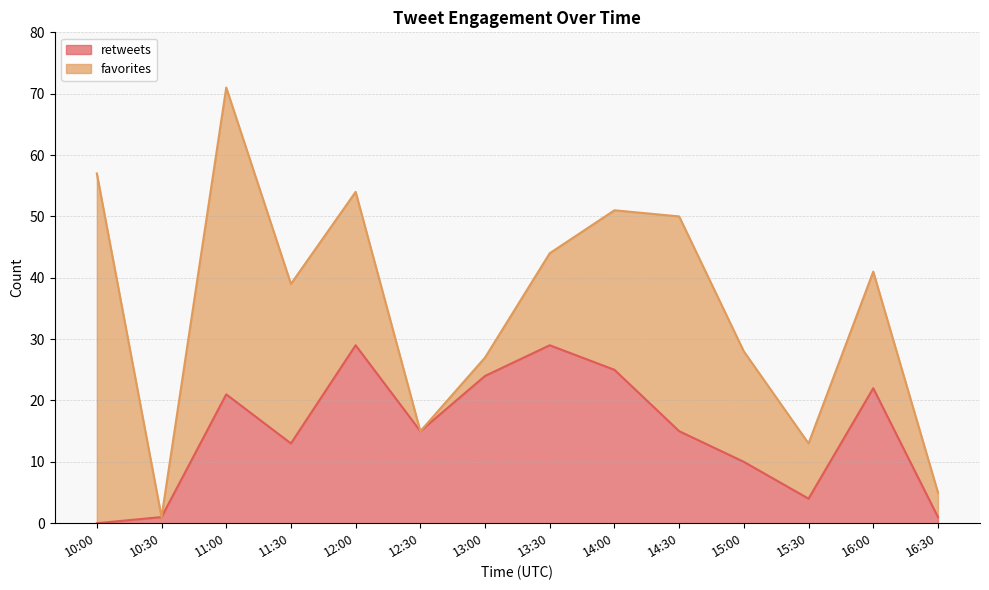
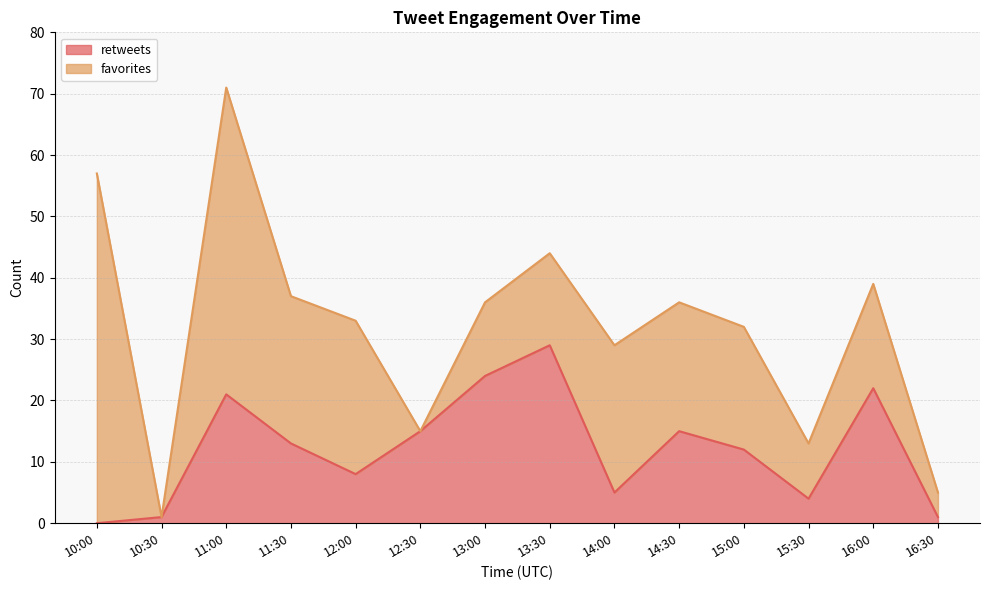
favorites, 11:30: 26 -> 24
retweets, 12:00: 29 -> 8
favorites, 13:00: 3 -> 12
retweets, 14:00: 25 -> 5
favorites, 14:00: 26 -> 24
favorites, 14:30: 35 -> 21
retweets, 15:00: 10 -> 12
favorites, 15:00: 18 -> 20
favorites, 16:00: 19 -> 17
